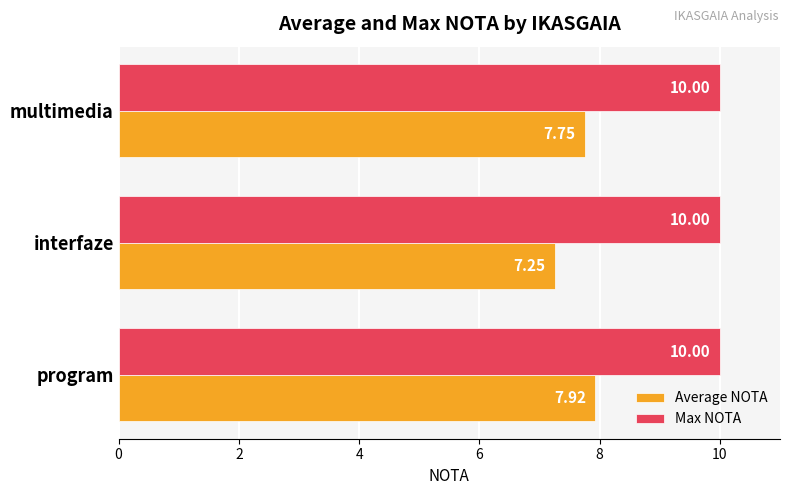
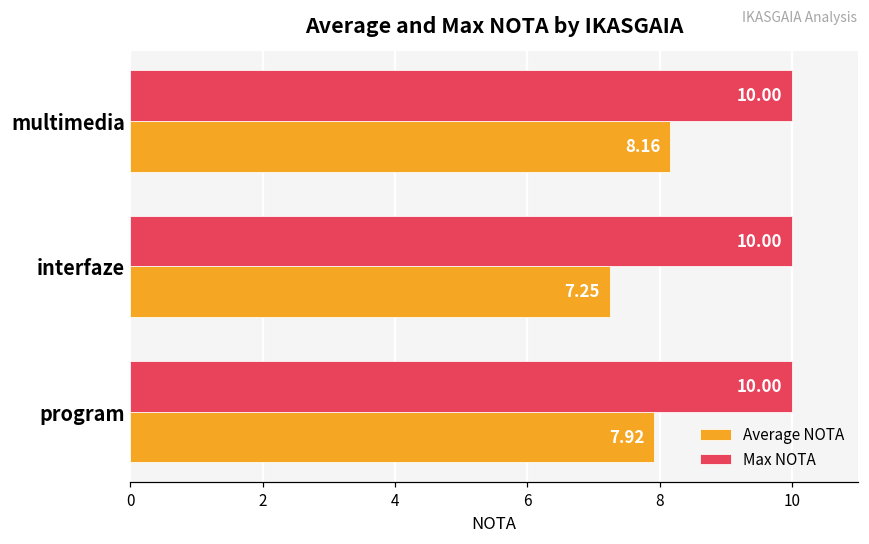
Average NOTA, multimedia: 7.75 -> 8.16
